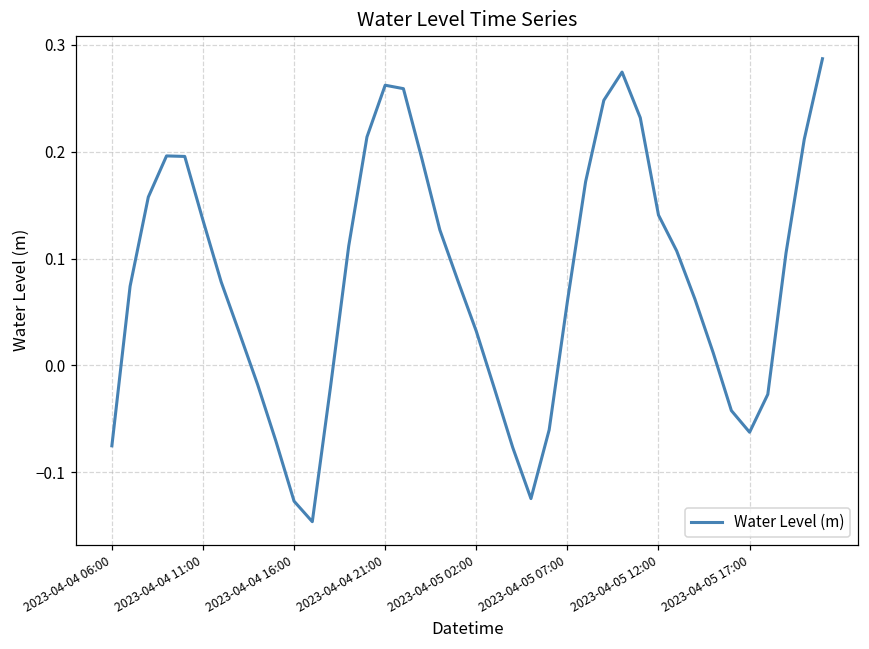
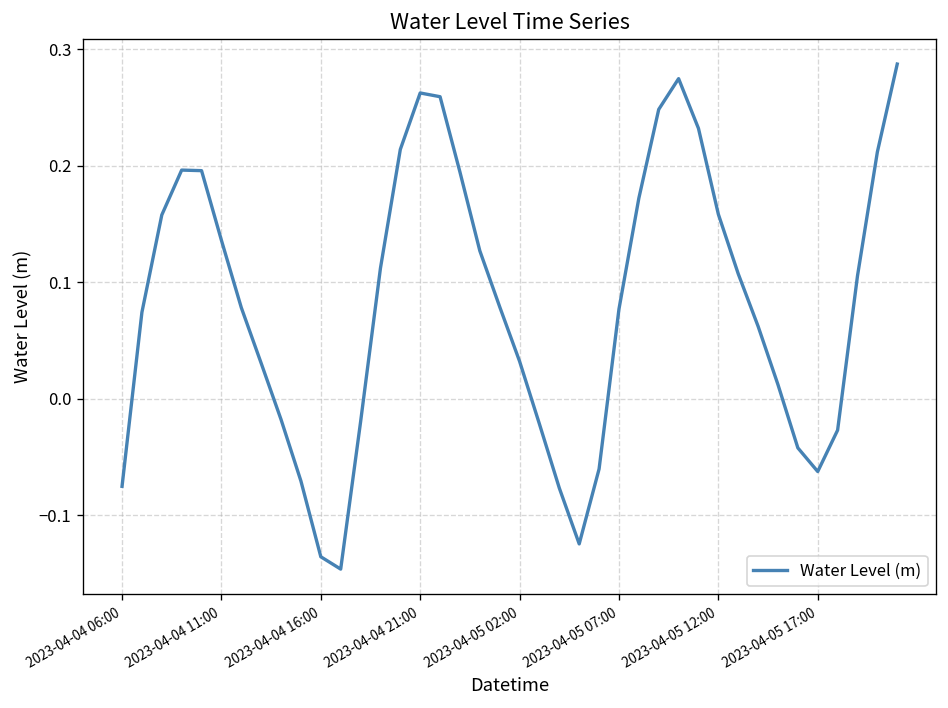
2023-04-04 16:00: -0.13 -> -0.14
2023-04-05 07:00: 0.06 -> 0.08
2023-04-05 12:00: 0.14 -> 0.16
